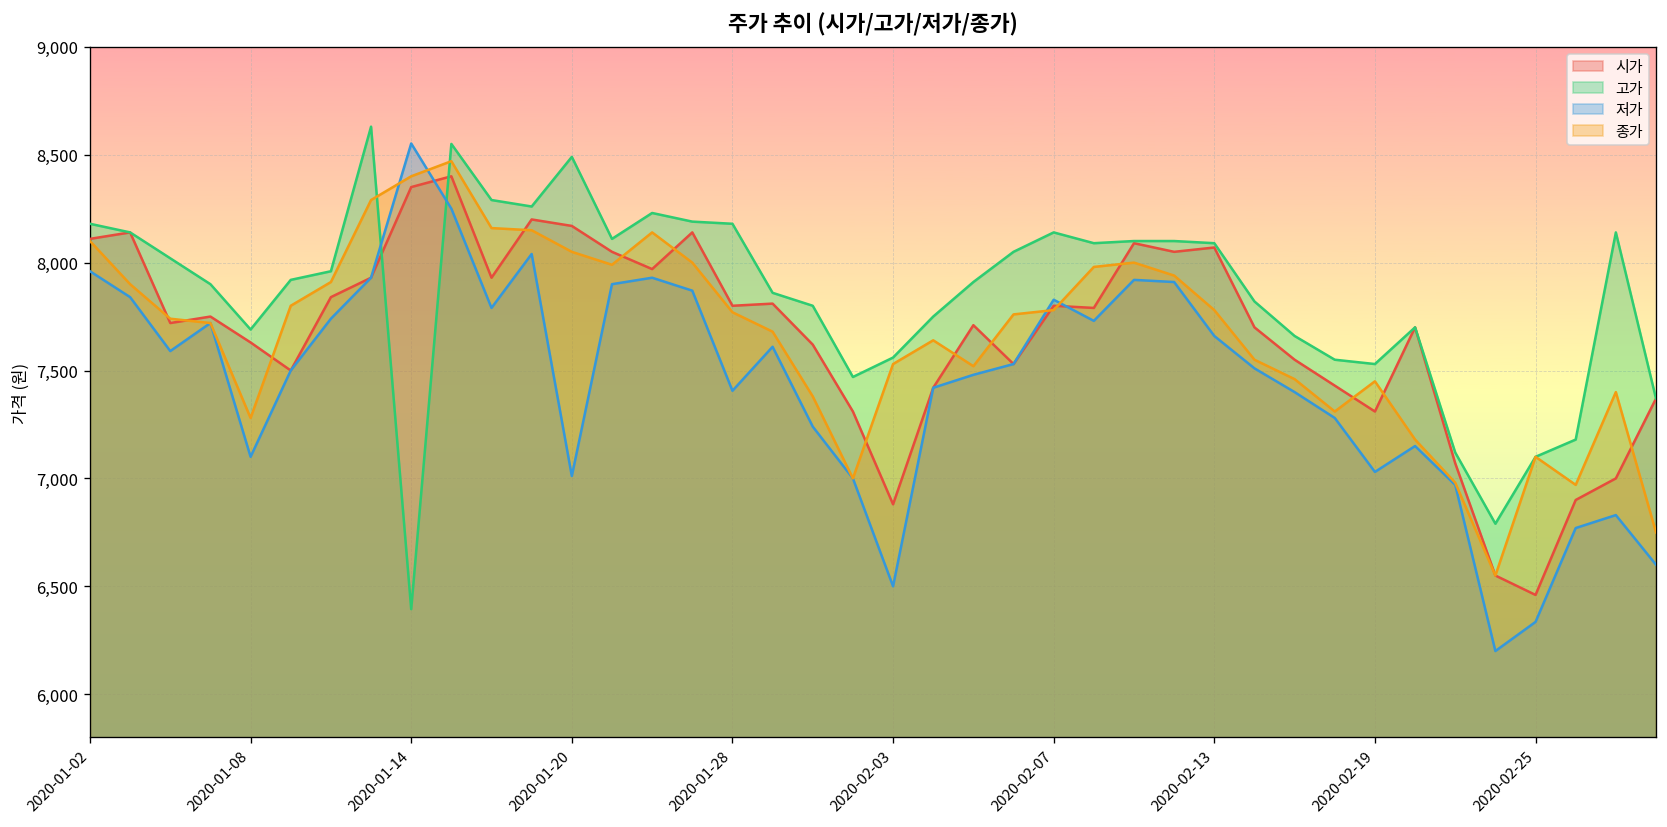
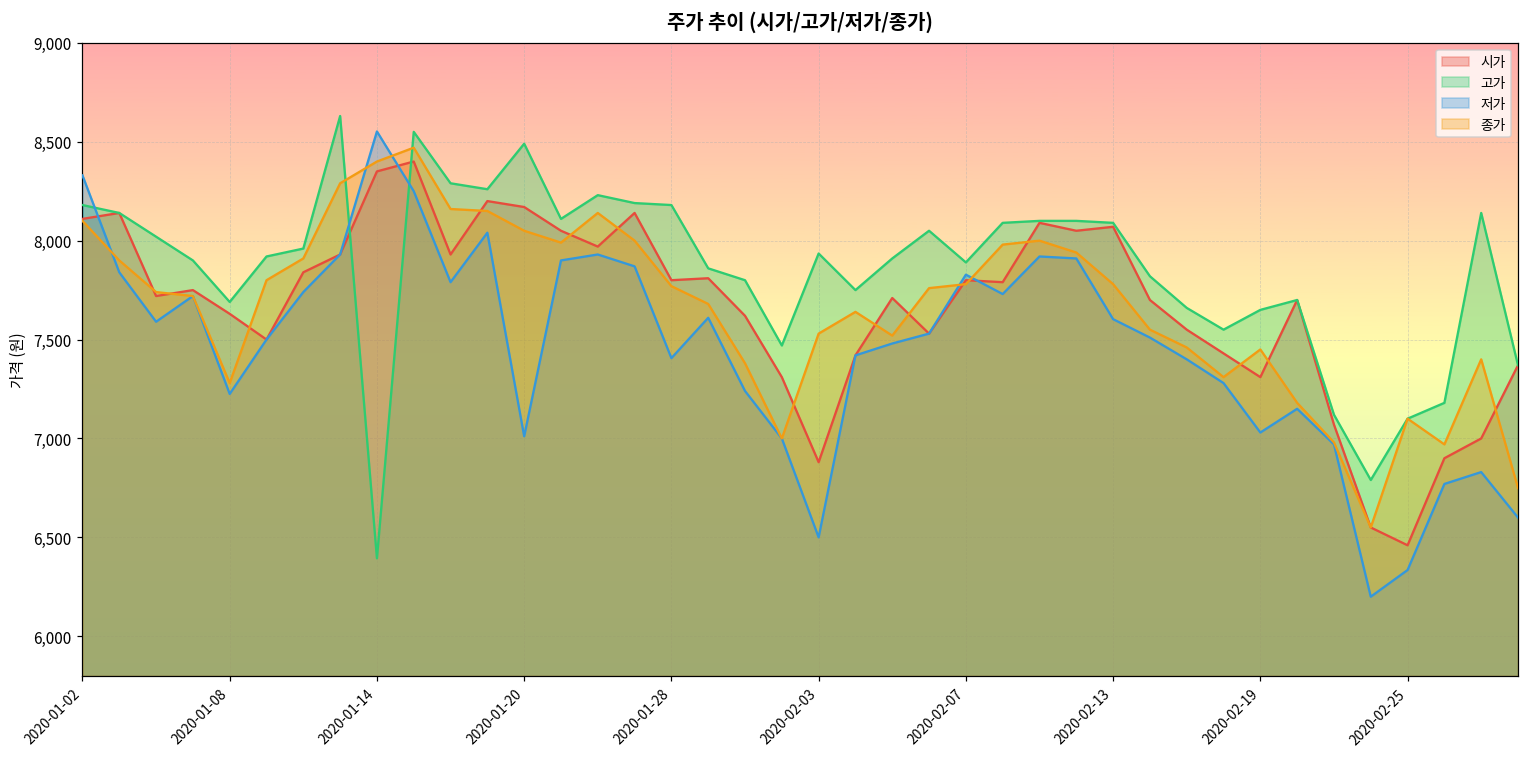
저가, 2020-01-02: 7,960 -> 8,330
저가, 2020-01-08: 7,100 -> 7,230
고가, 2020-02-03: 7,560 -> 7,940
고가, 2020-02-07: 8,140 -> 7,890
저가, 2020-02-13: 7,660 -> 7,600
고가, 2020-02-19: 7,530 -> 7,650
